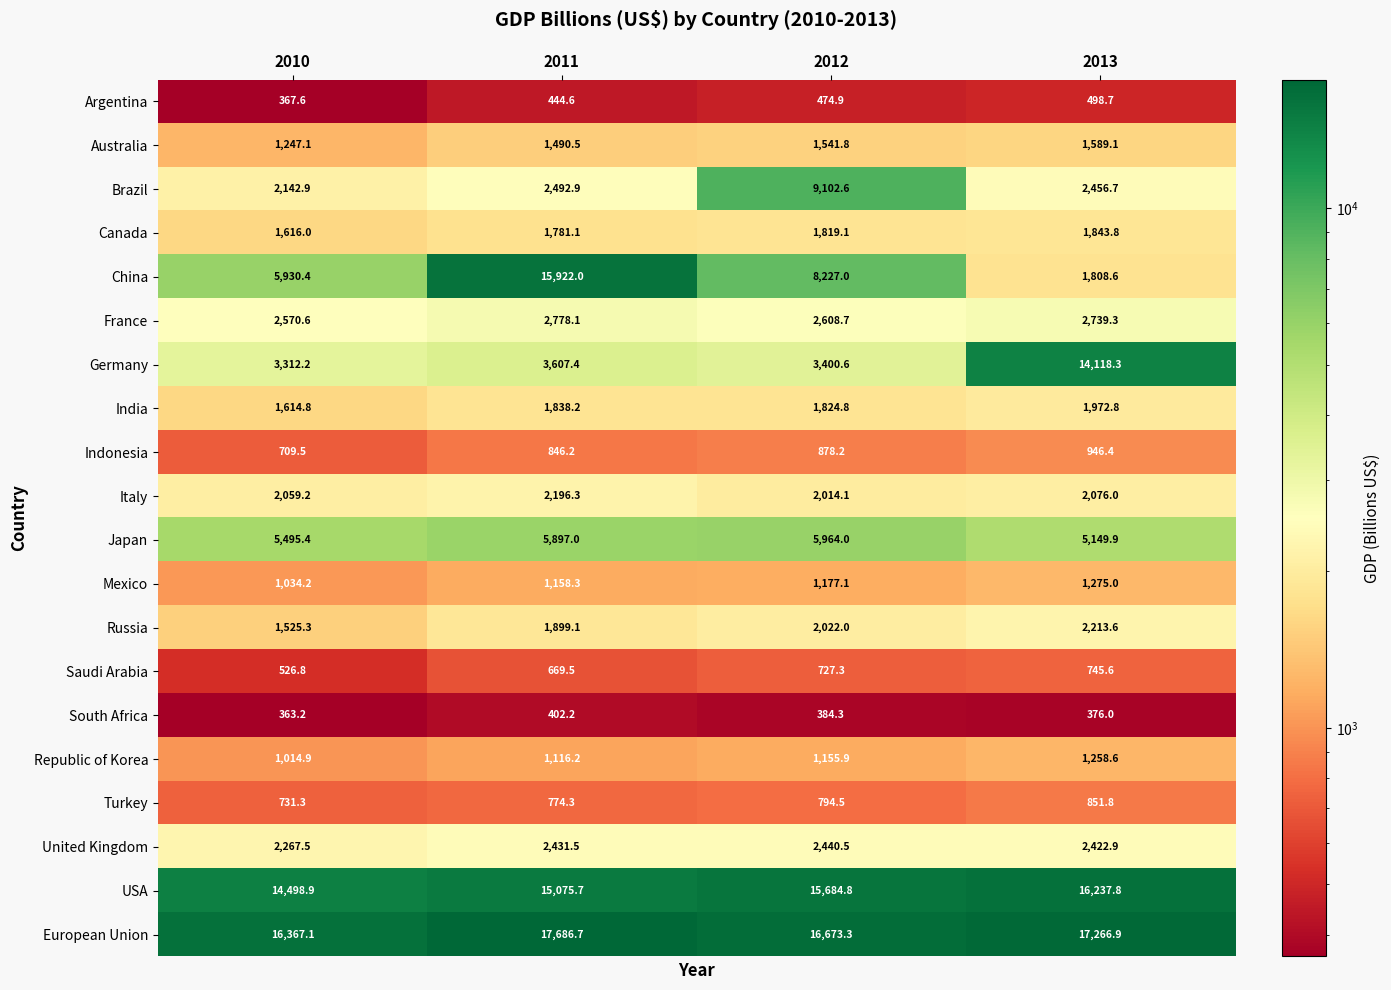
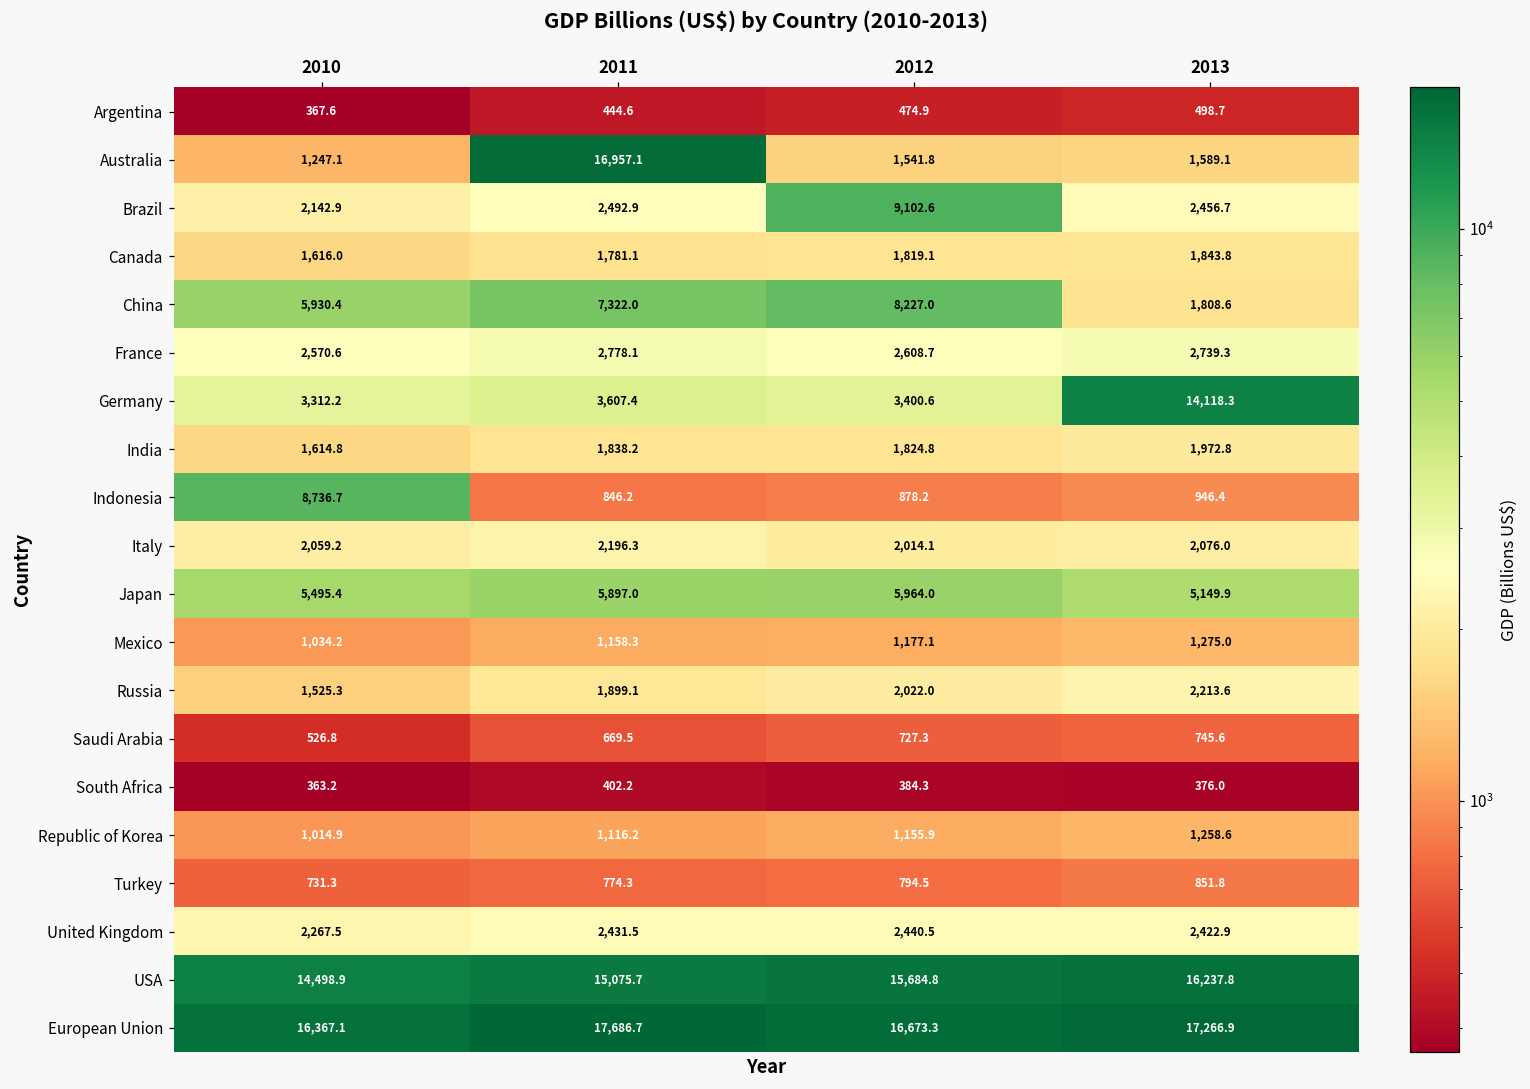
Australia, 2011: 1,490.5 -> 16,957.1
China, 2011: 15,922.0 -> 7,322.0
Indonesia, 2010: 709.5 -> 8,736.7
